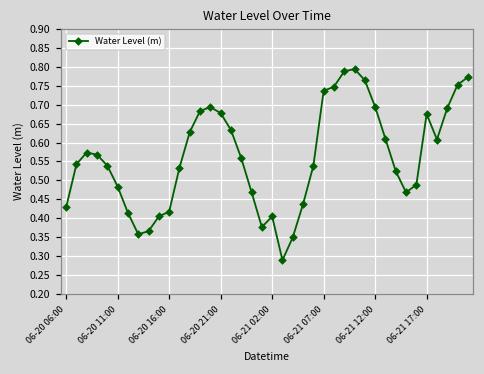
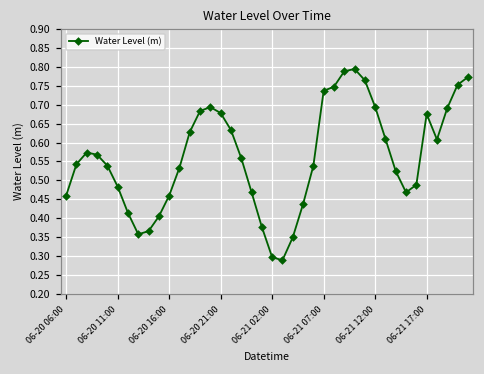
06-20 06:00: 0.43 -> 0.46
06-20 16:00: 0.42 -> 0.46
06-21 02:00: 0.40 -> 0.30
